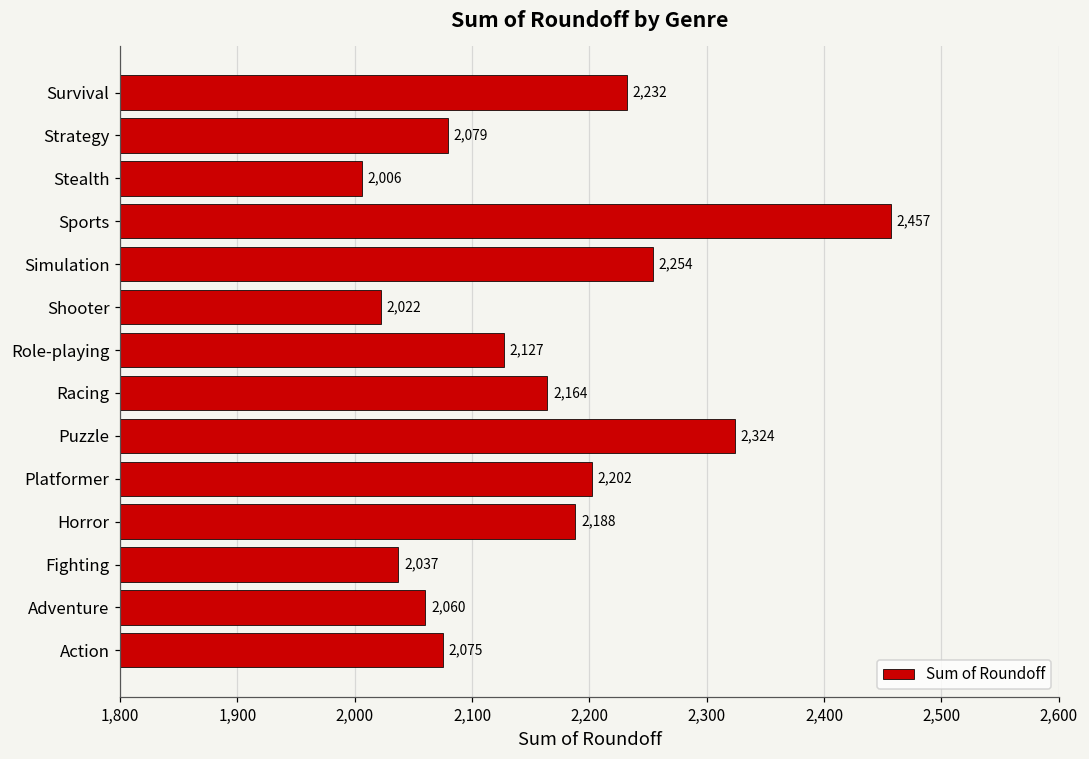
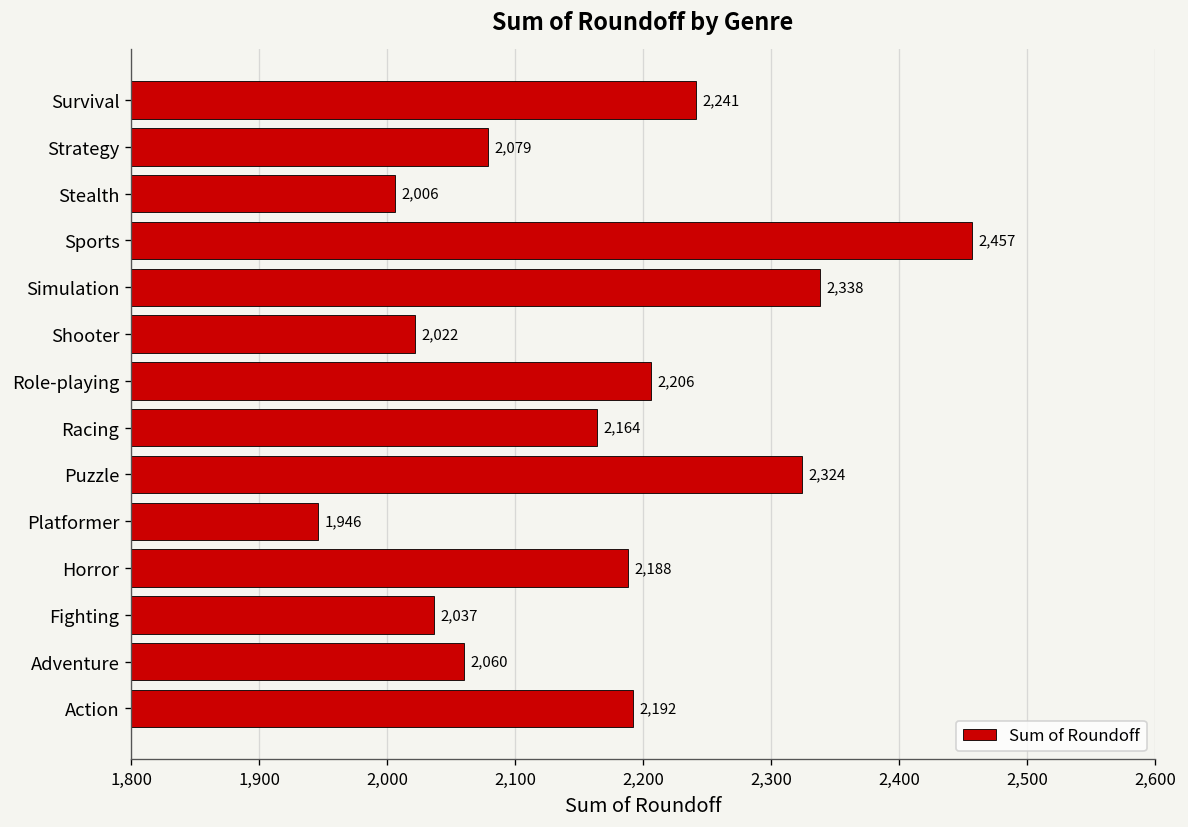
Survival: 2,232 -> 2,241
Simulation: 2,254 -> 2,338
Role-playing: 2,127 -> 2,206
Platformer: 2,202 -> 1,946
Action: 2,075 -> 2,192
